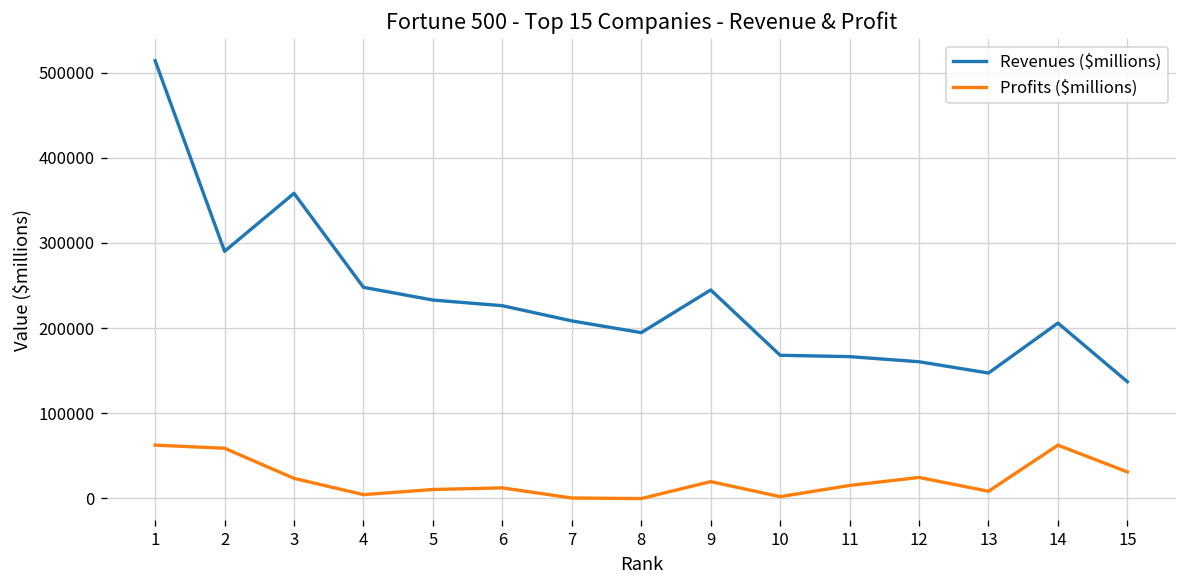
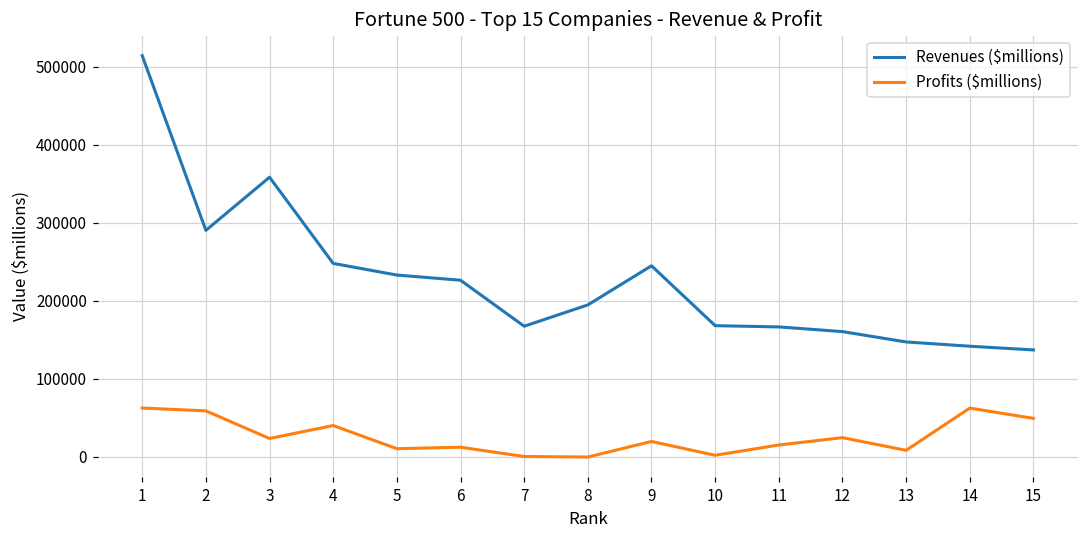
Profits ($millions), 4: 0 -> 40000
Revenues ($millions), 7: 210000 -> 170000
Revenues ($millions), 14: 210000 -> 140000
Profits ($millions), 15: 30000 -> 50000
